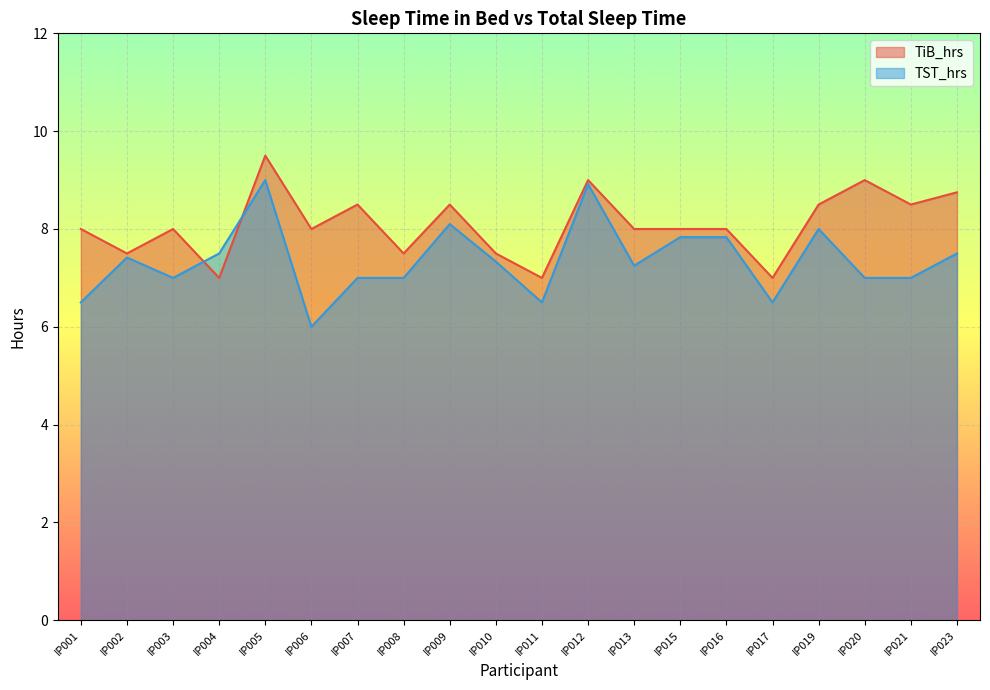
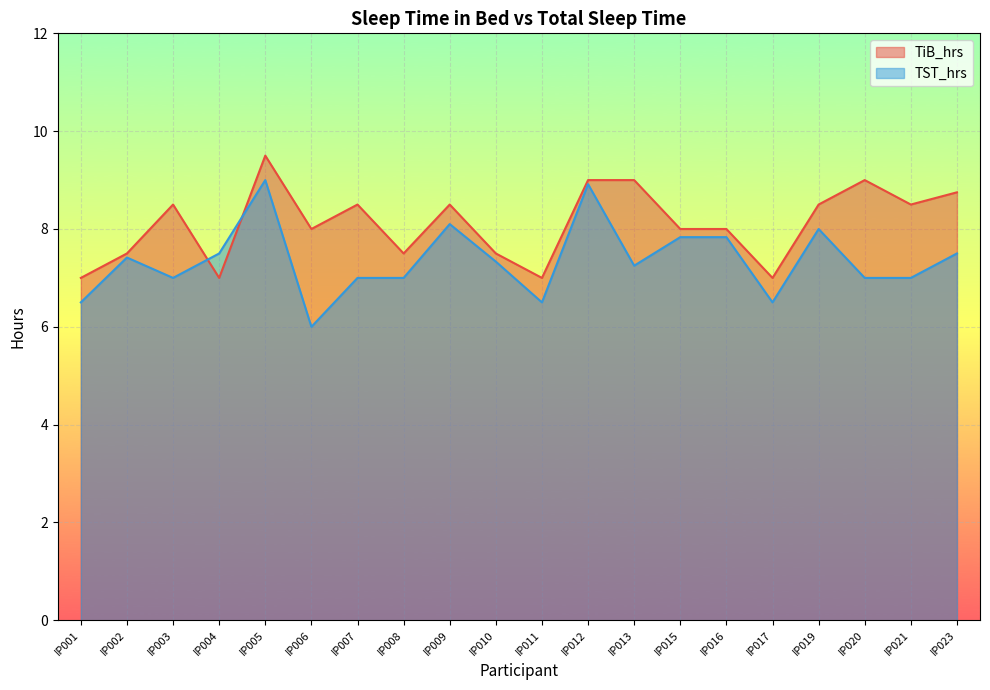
TiB_hrs, IP001: 8 -> 7
TiB_hrs, IP003: 8.0 -> 8.5
TiB_hrs, IP013: 8 -> 9
